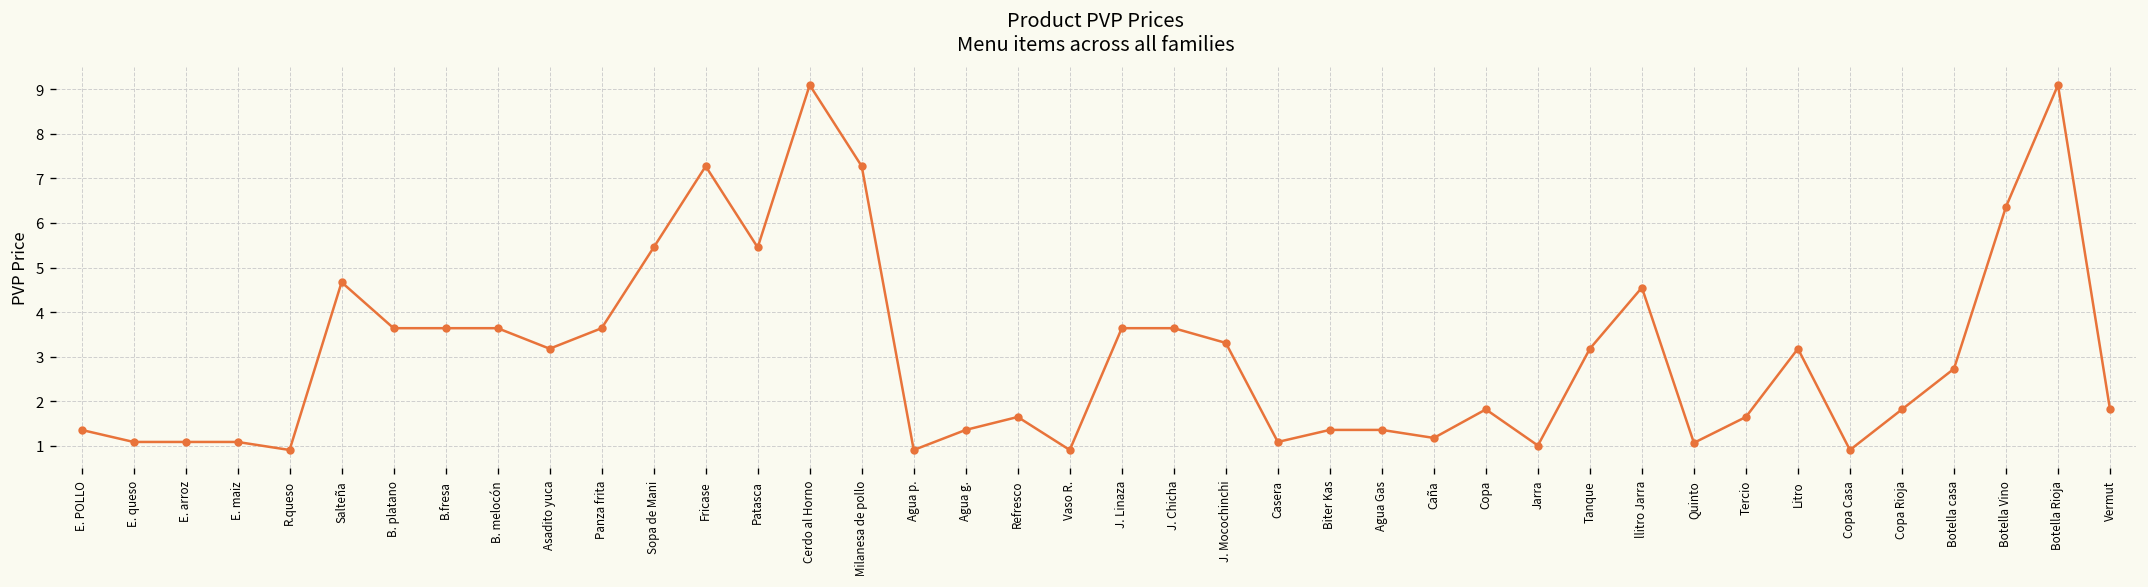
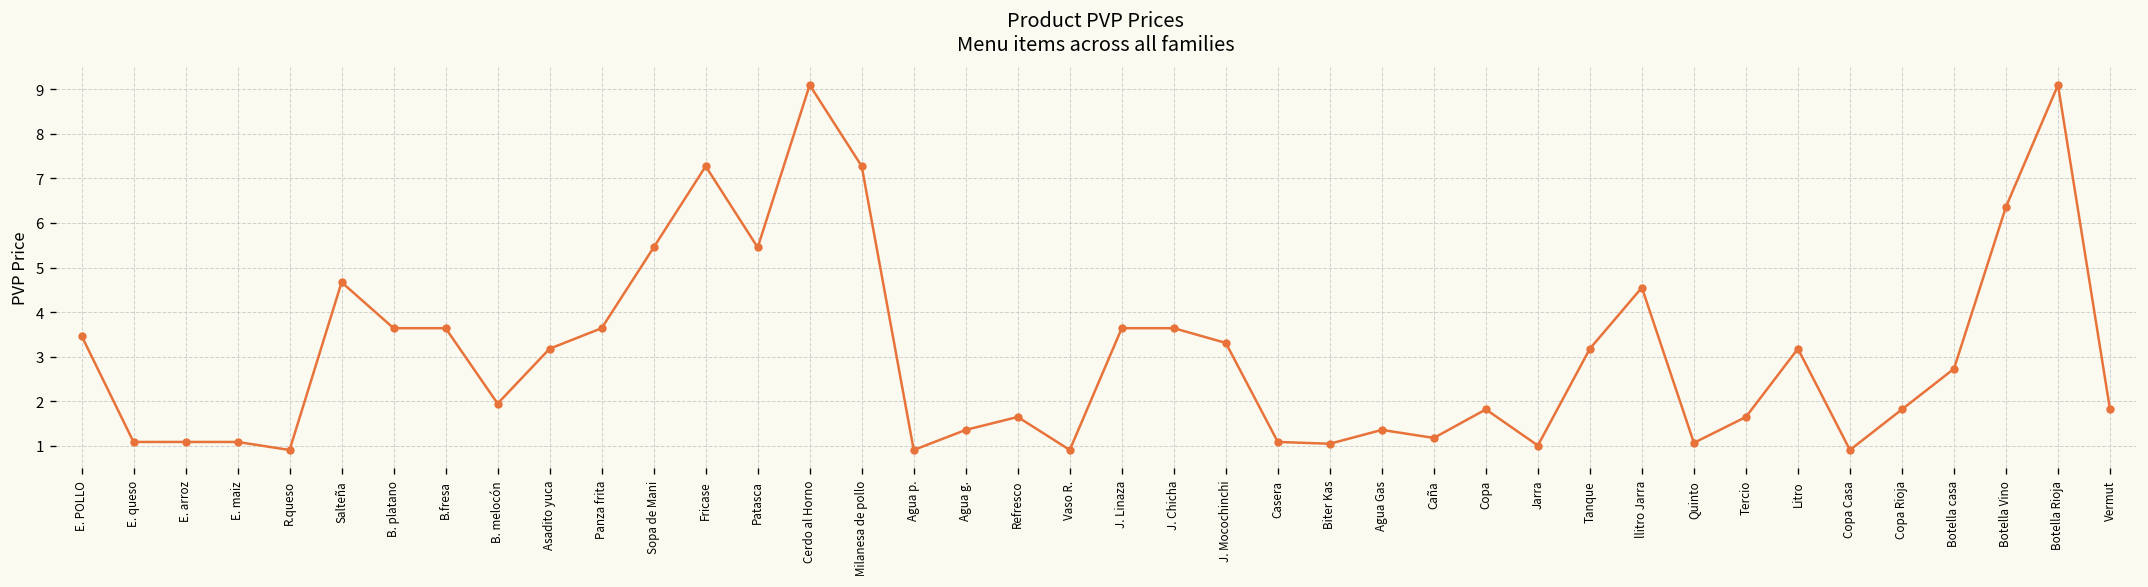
E. POLLO: 1.4 -> 3.5
B. melocón: 3.6 -> 2.0
Biter Kas: 1.4 -> 1.1
